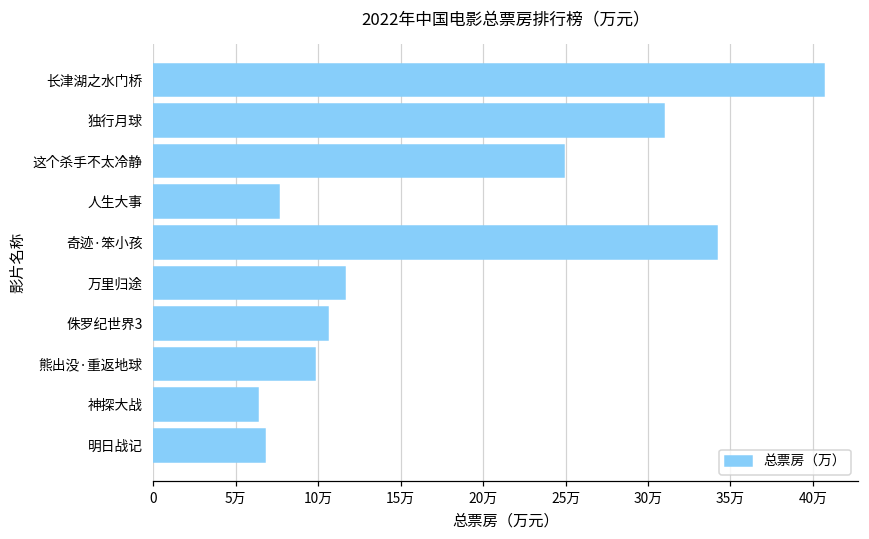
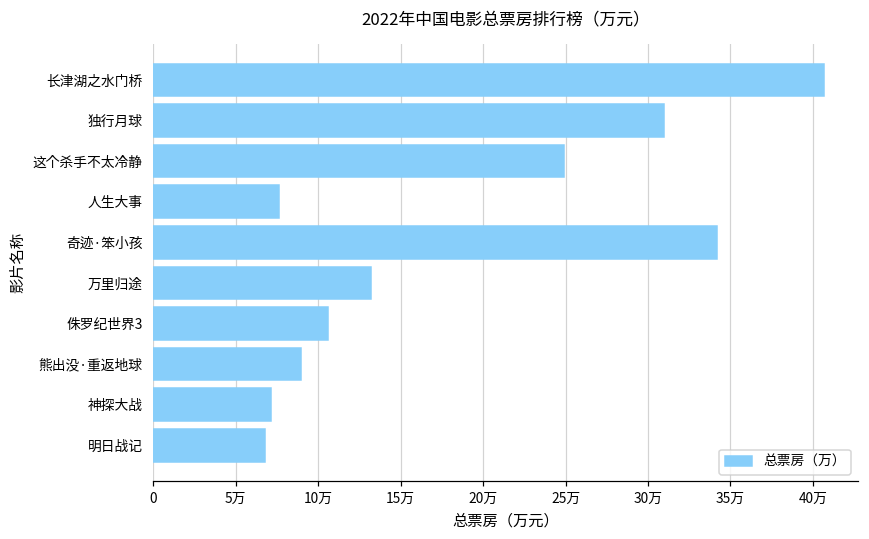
万里归途: 11.6万 -> 13.2万
熊出没·重返地球: 9.8万 -> 9.0万
神探大战: 6.4万 -> 7.1万
